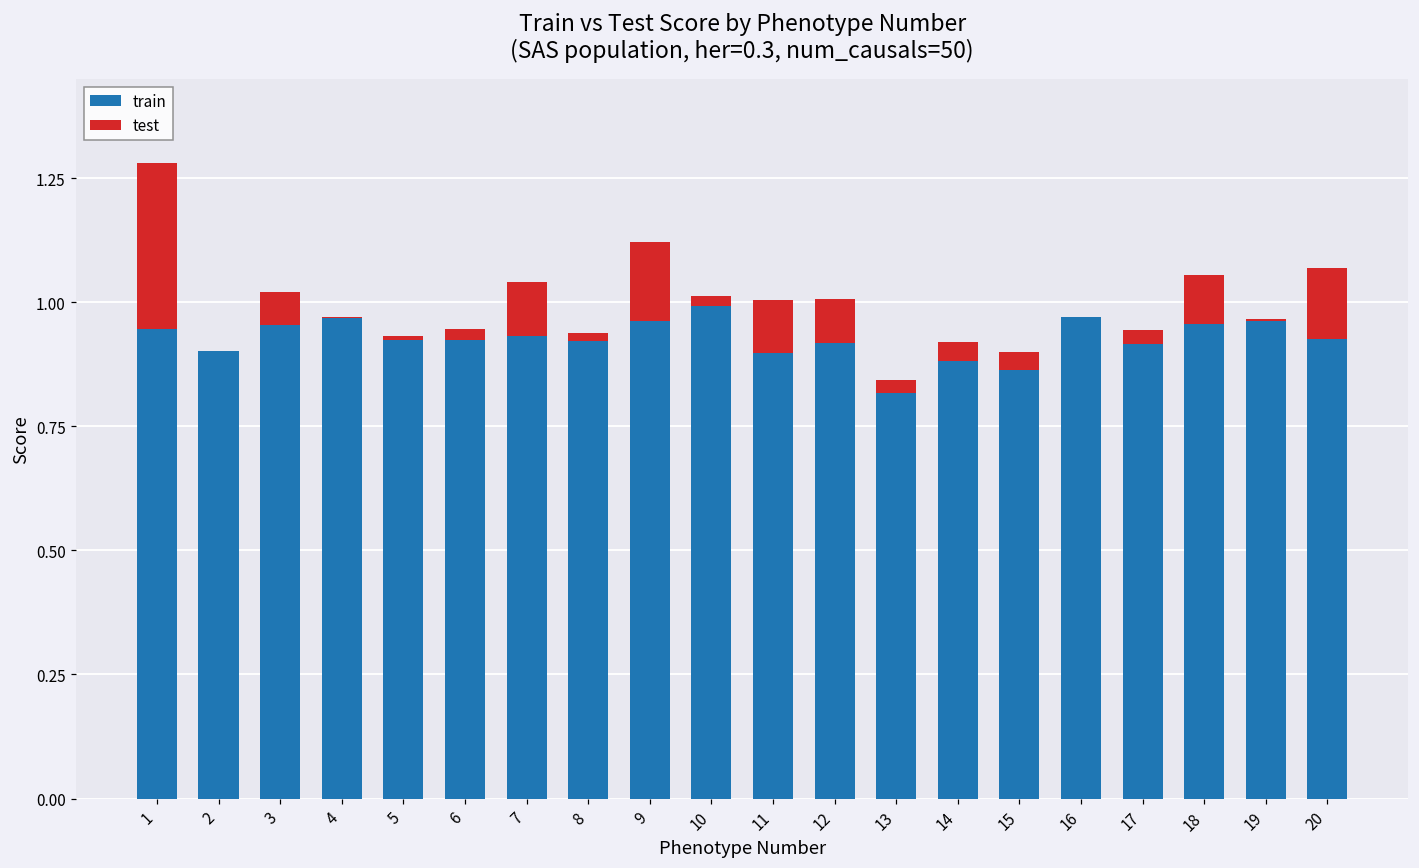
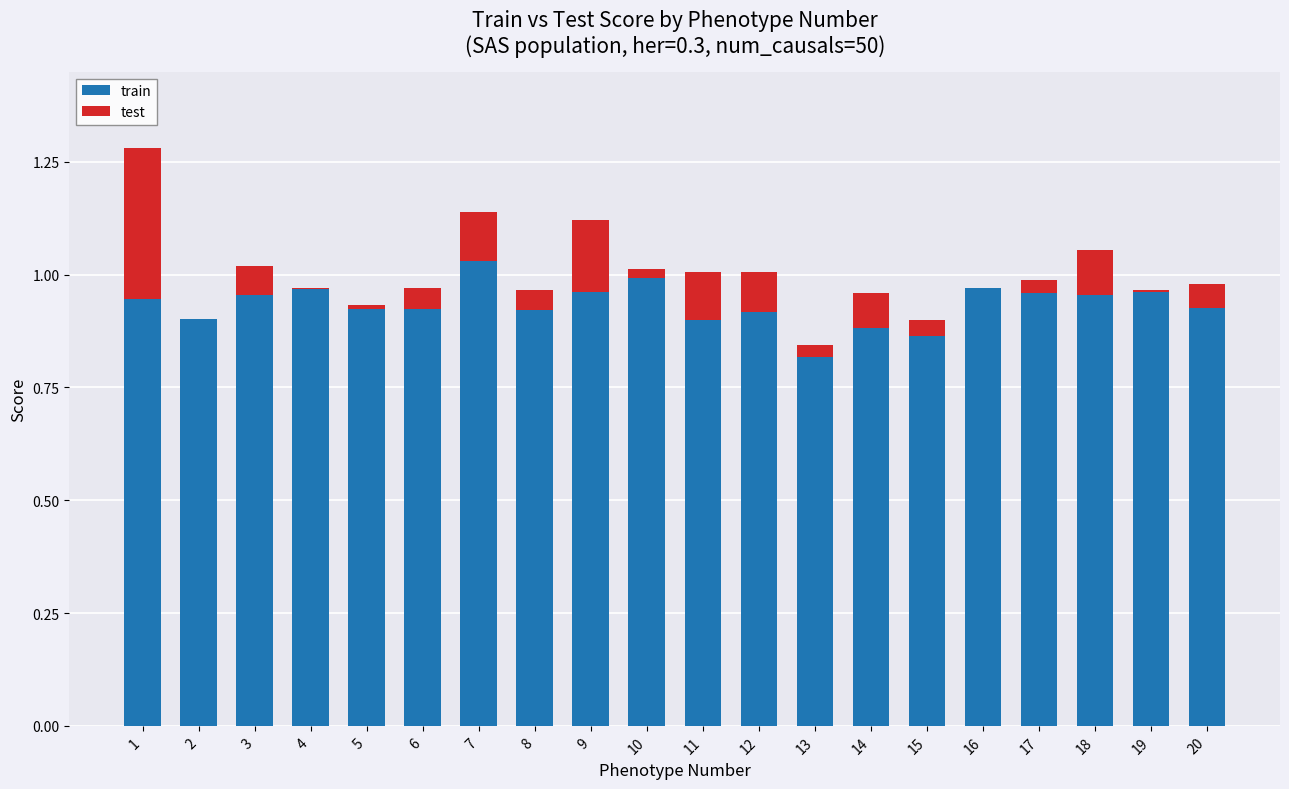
test, 6: 0.02 -> 0.05
train, 7: 0.93 -> 1.03
test, 8: 0.01 -> 0.04
test, 14: 0.04 -> 0.08
train, 17: 0.92 -> 0.96
test, 20: 0.14 -> 0.05
